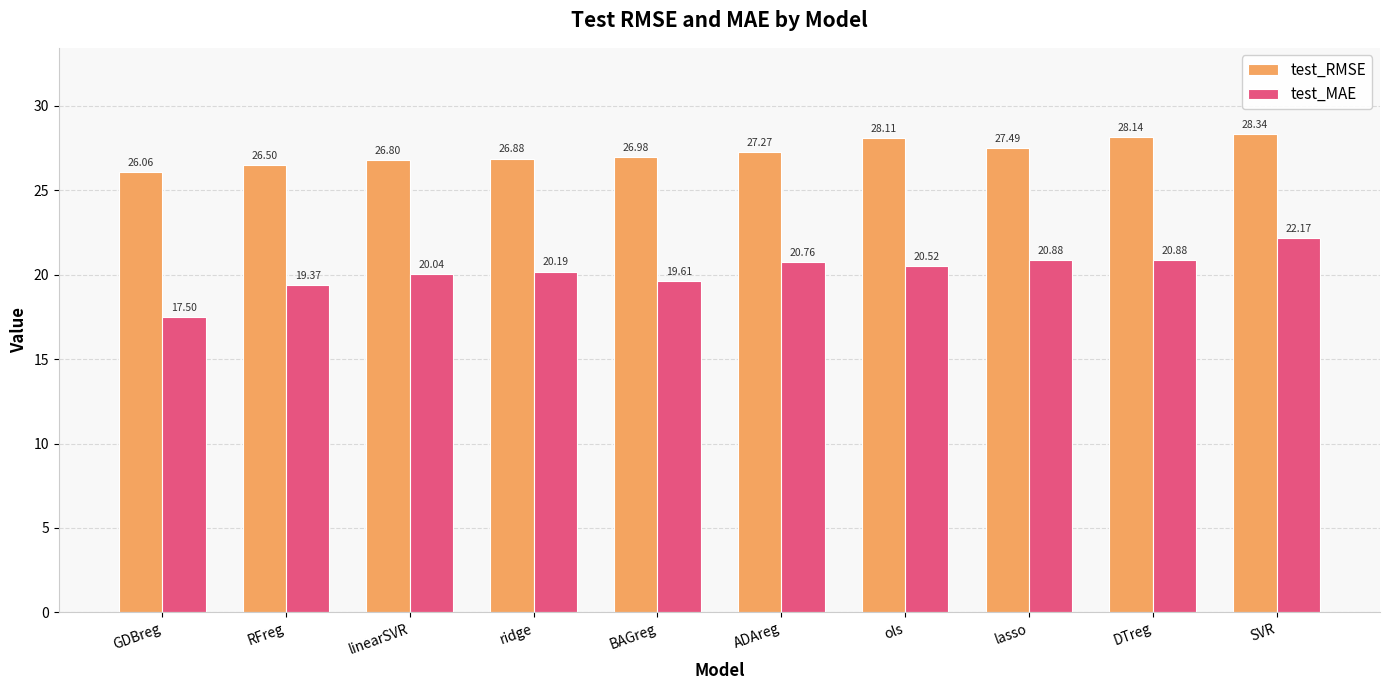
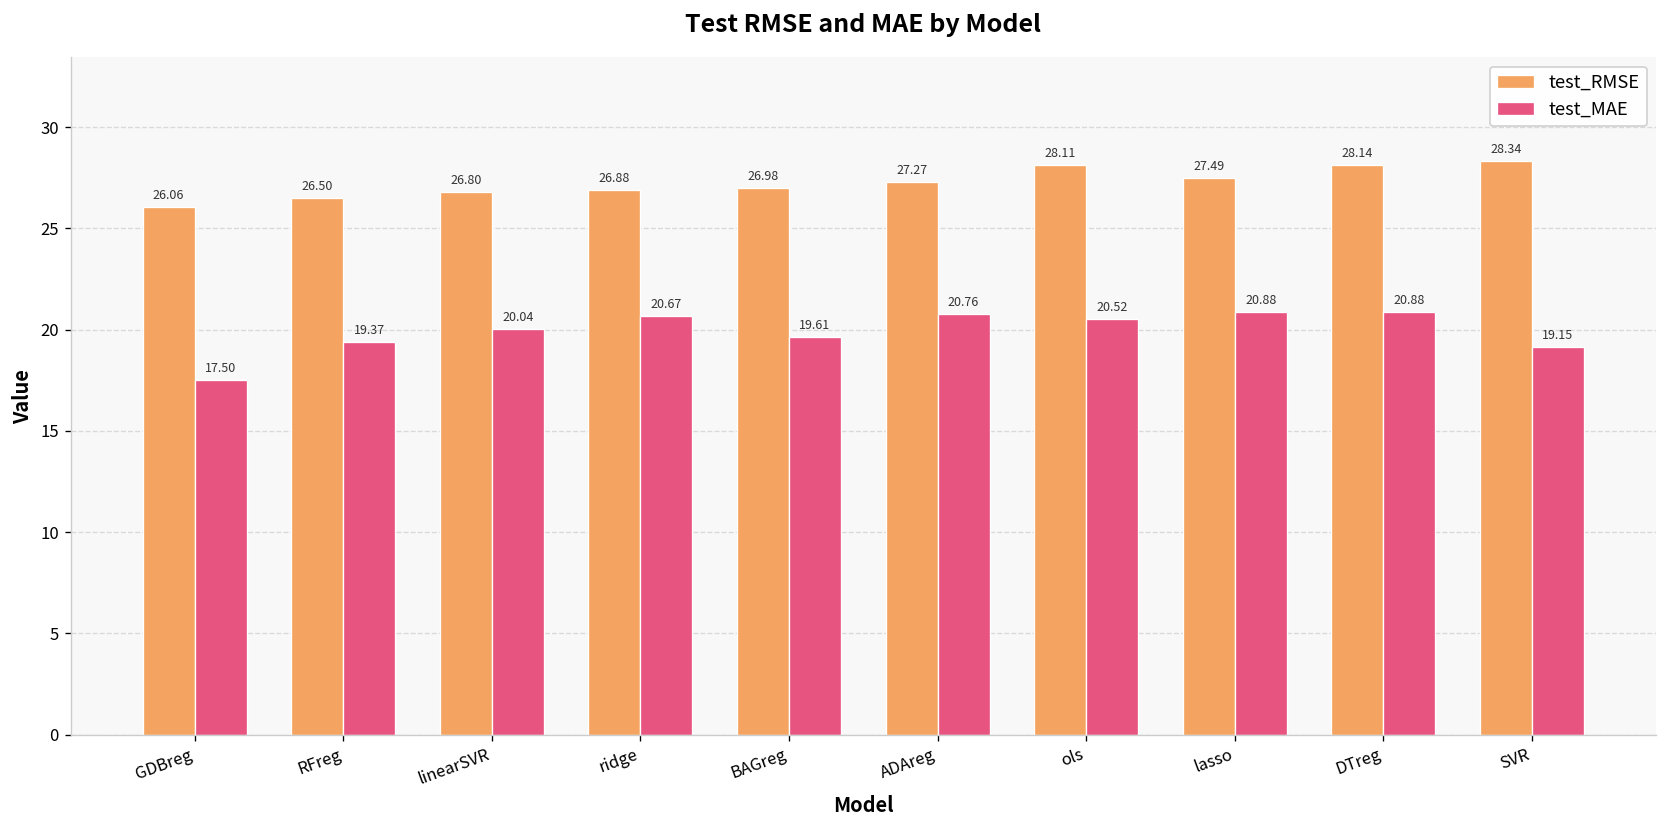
test_MAE, ridge: 20.19 -> 20.67
test_MAE, SVR: 22.17 -> 19.15
